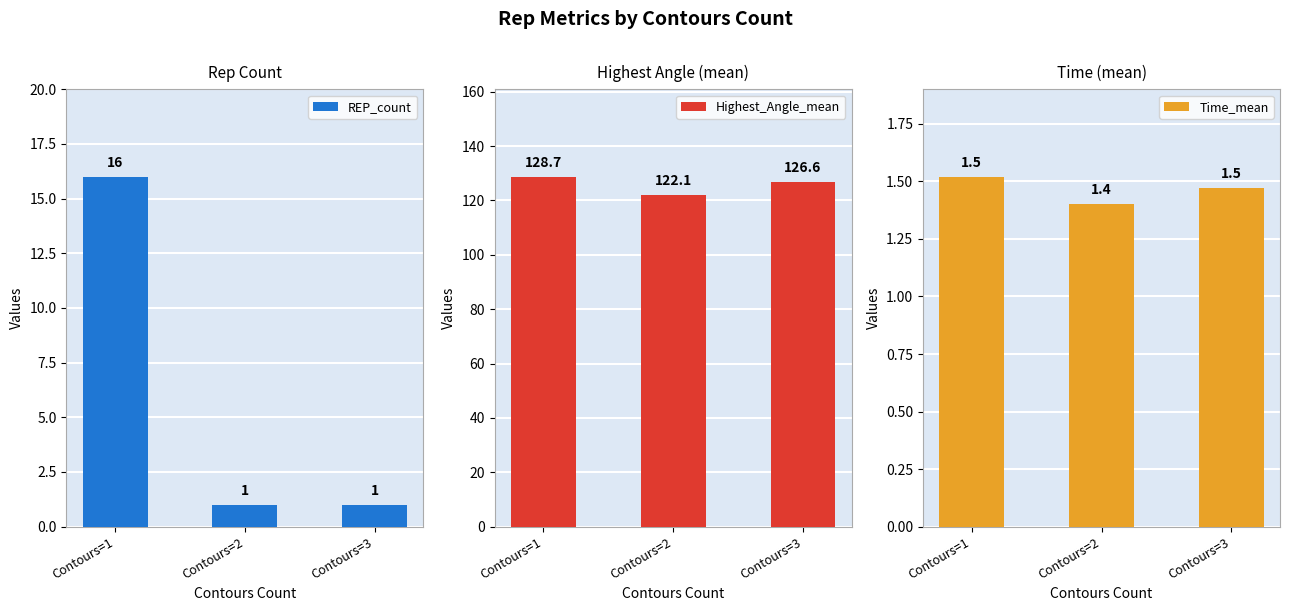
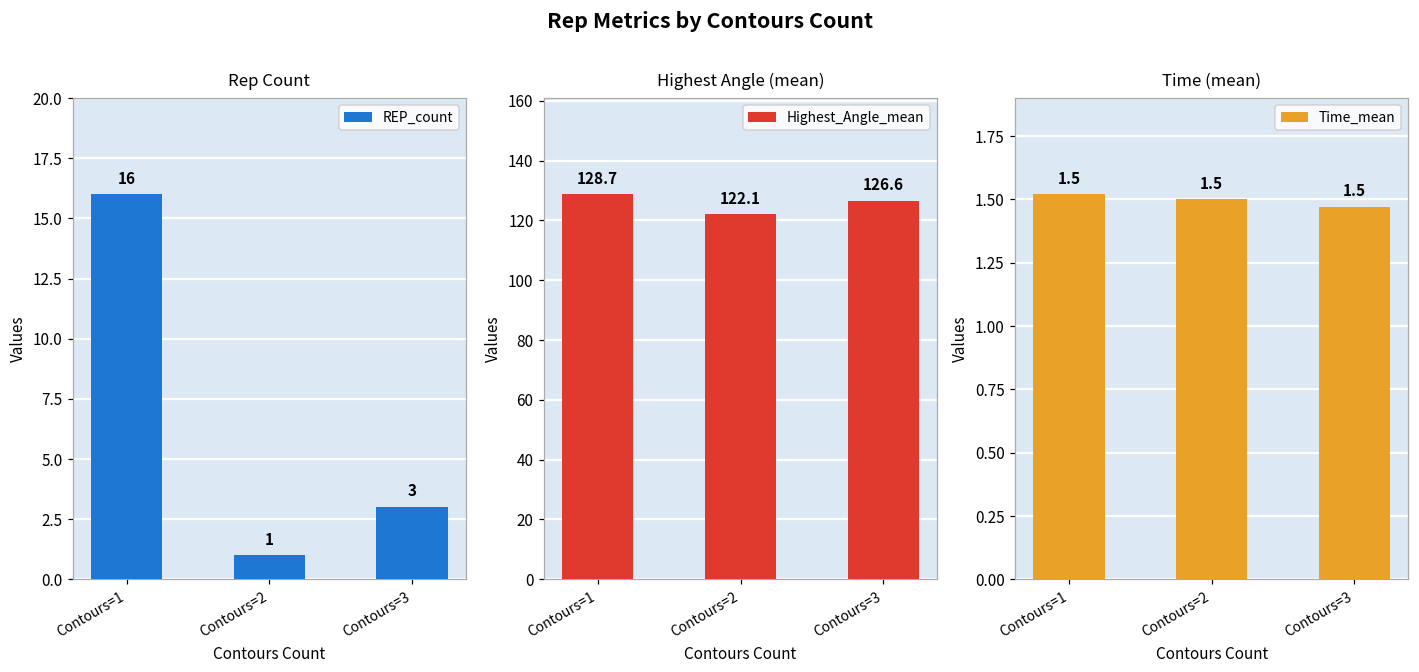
Rep Count, Contours=3: 1 -> 3
Time (mean), Contours=2: 1.4 -> 1.5
